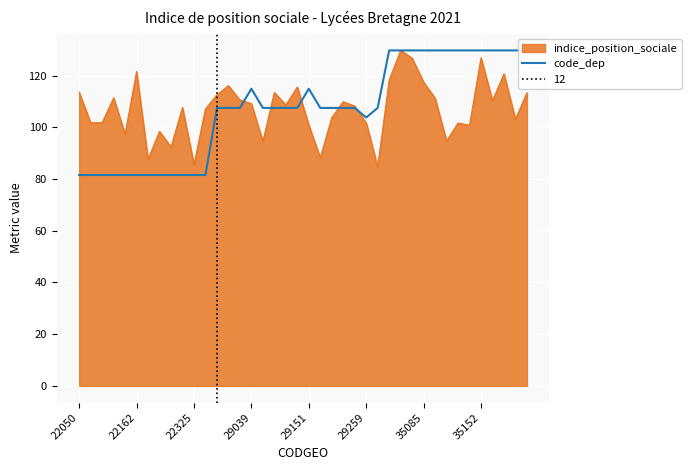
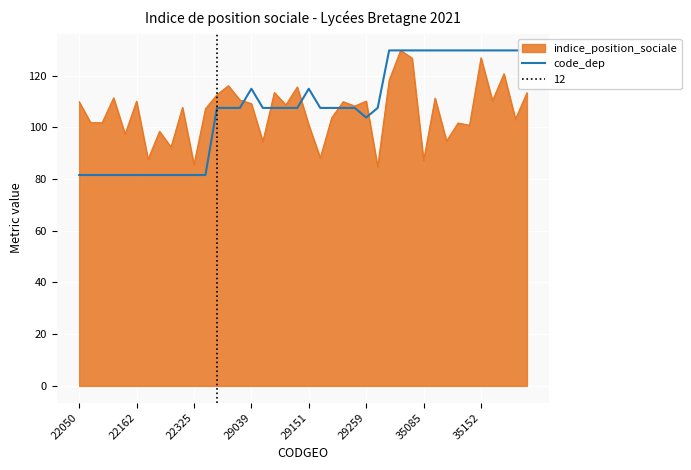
indice_position_sociale, 22050: 114 -> 110
indice_position_sociale, 22162: 122 -> 110
indice_position_sociale, 29259: 102 -> 110
indice_position_sociale, 35085: 118 -> 87
